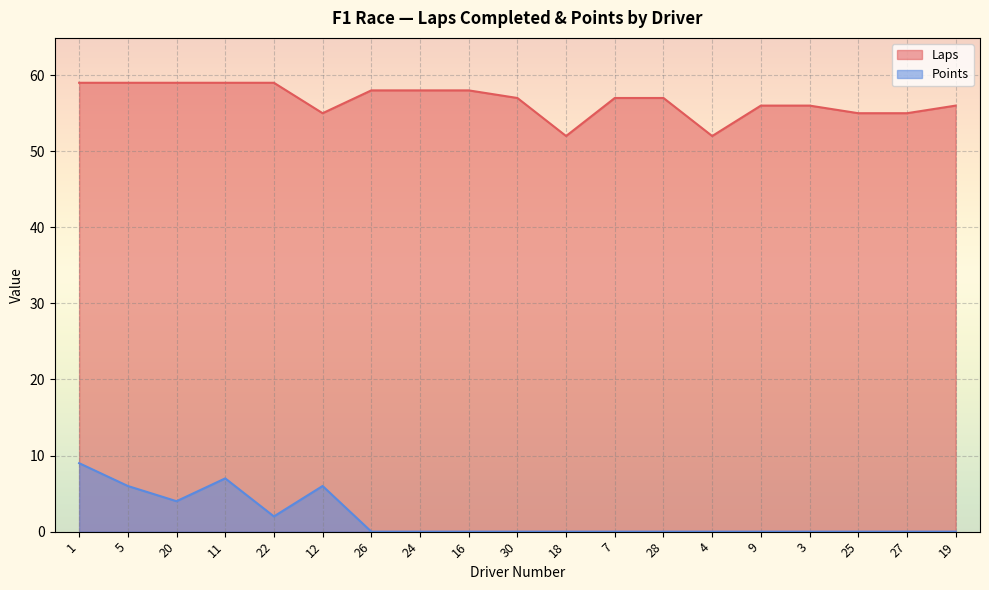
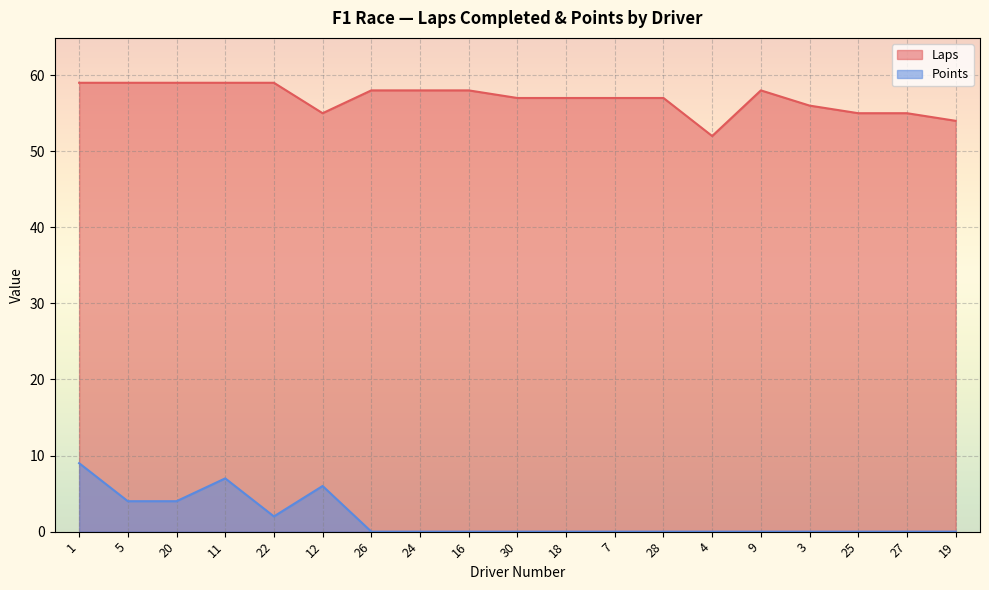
Points, 5: 6 -> 4
Laps, 18: 52 -> 57
Laps, 9: 56 -> 58
Laps, 19: 56 -> 54
